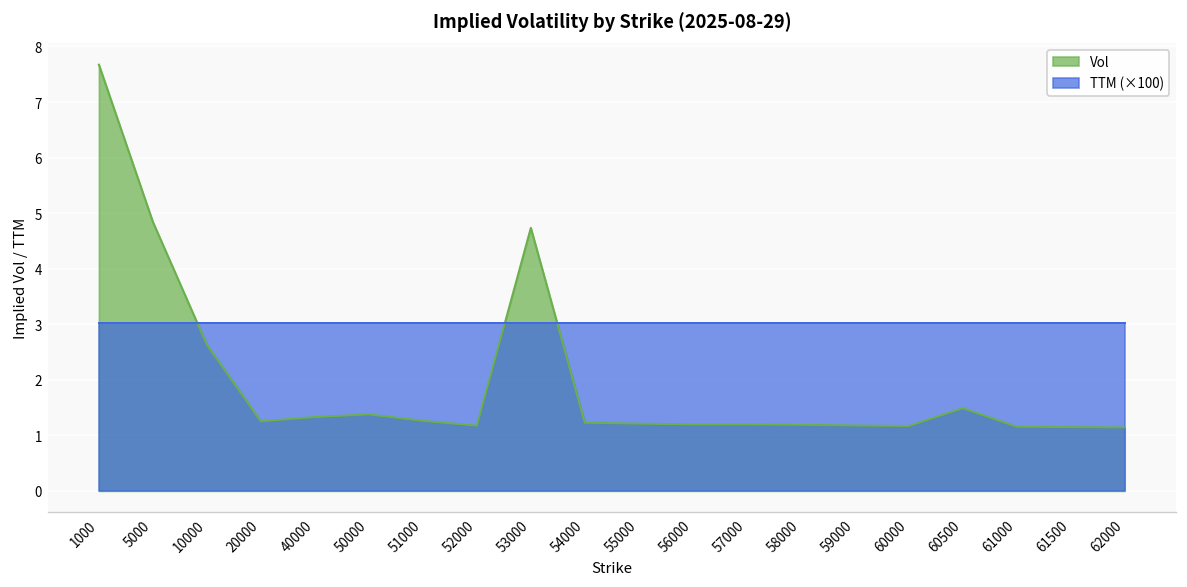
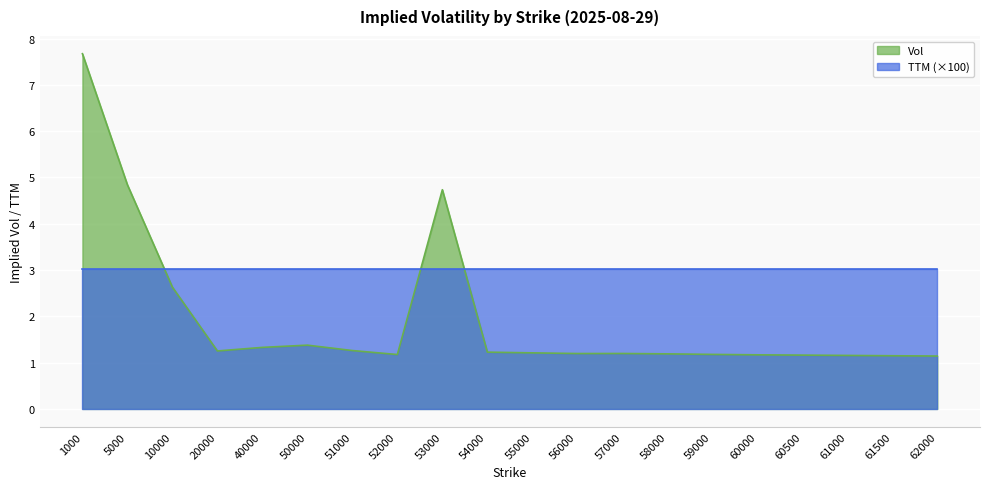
Vol, 60500: 1.5 -> 1.2
